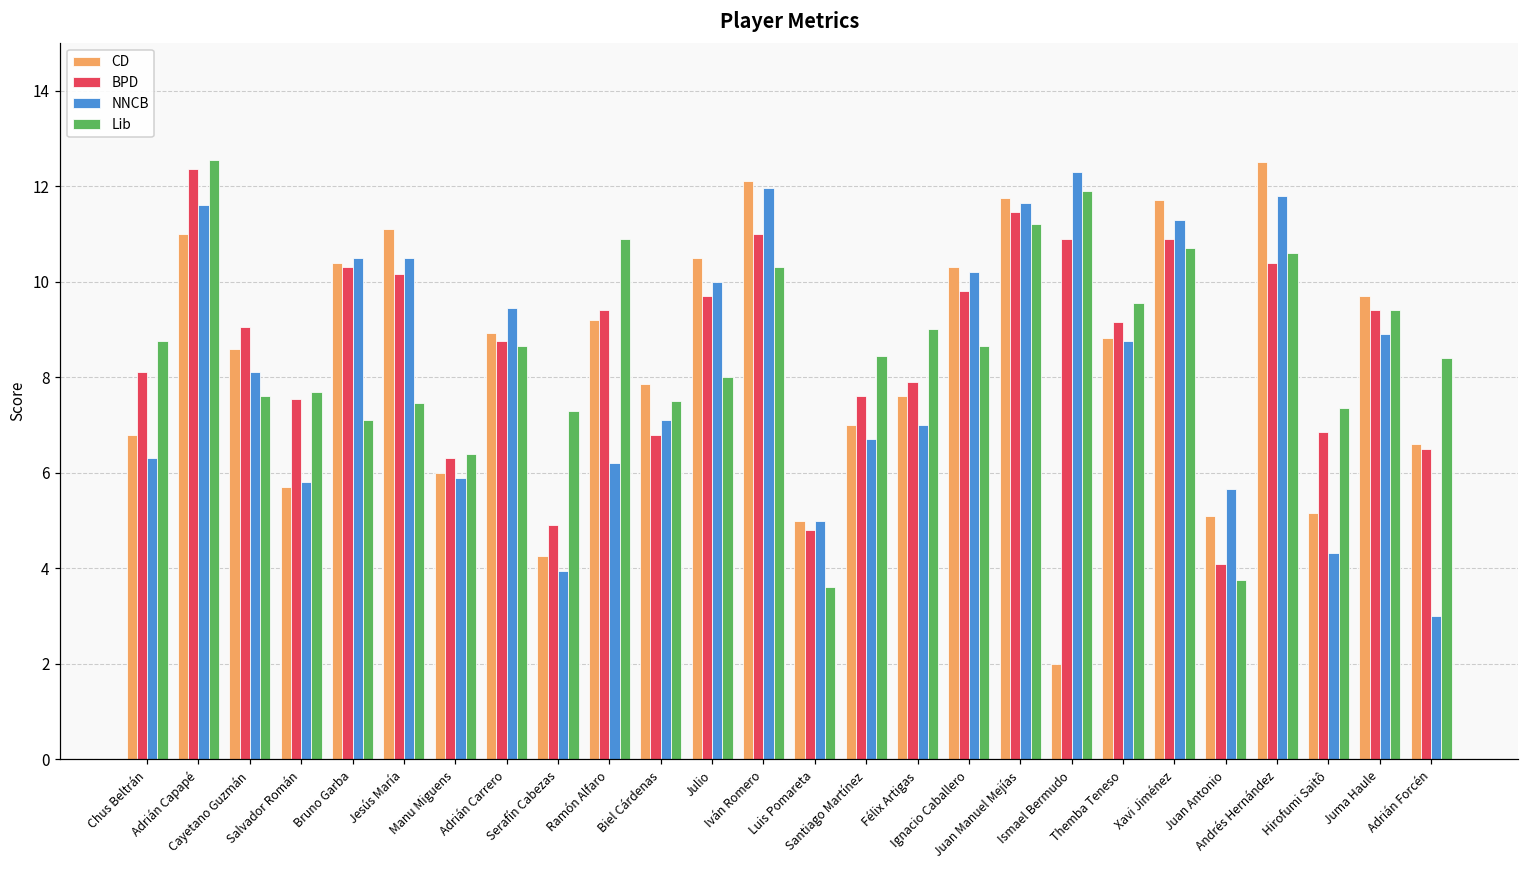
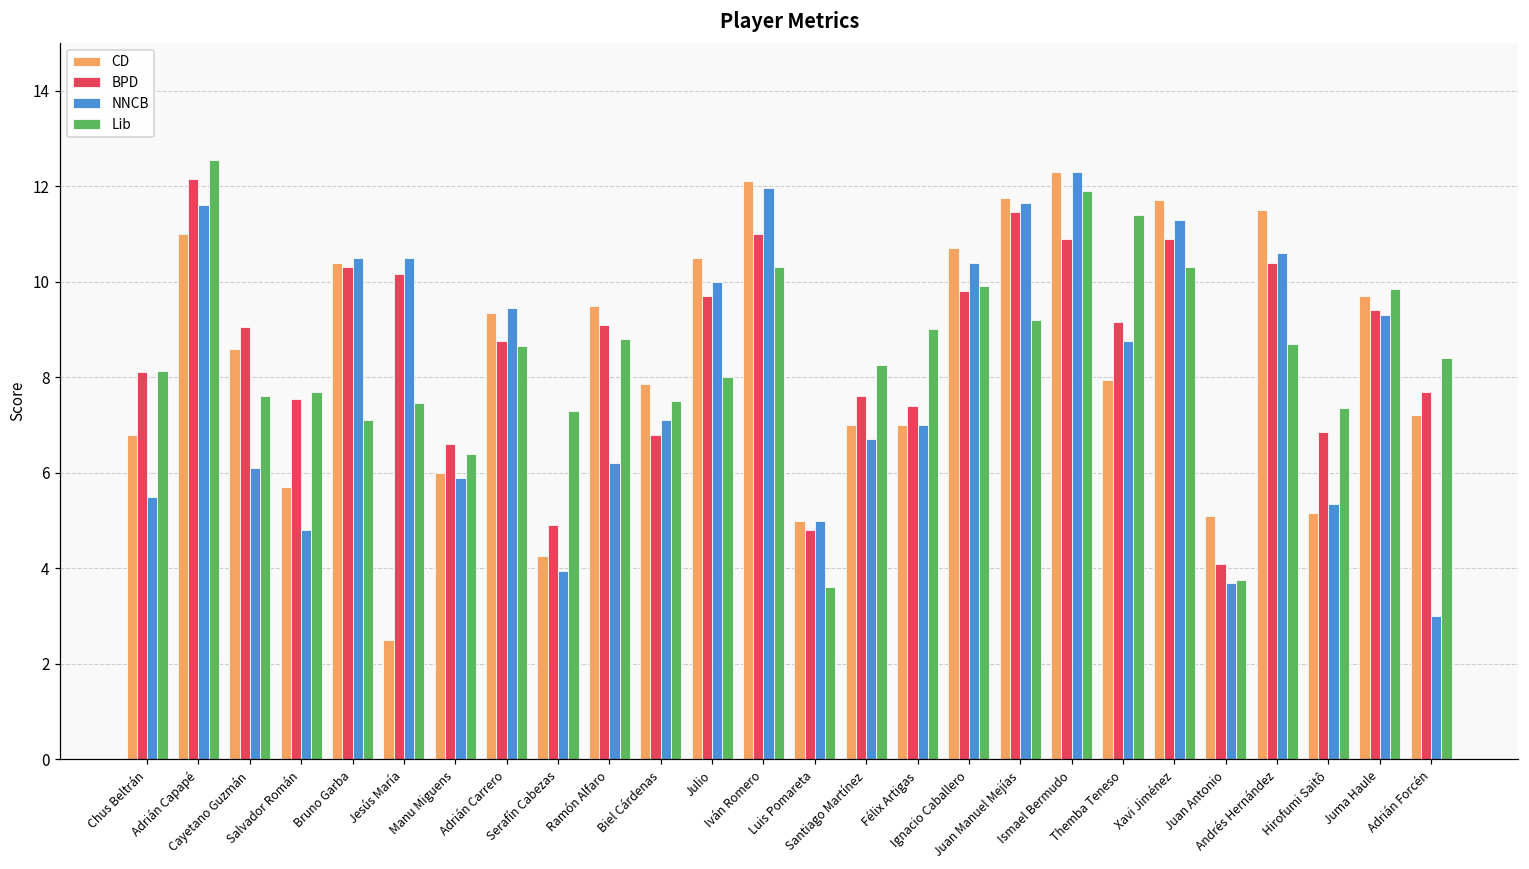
NNCB, Chus Beltrán: 6.3 -> 5.5
Lib, Chus Beltrán: 8.8 -> 8.1
BPD, Adrián Capapé: 12.4 -> 12.2
NNCB, Cayetano Guzmán: 8.1 -> 6.1
NNCB, Salvador Román: 5.8 -> 4.8
CD, Jesús María: 11.1 -> 2.5
BPD, Manu Miguens: 6.3 -> 6.6
CD, Adrián Carrero: 8.9 -> 9.4
CD, Ramón Alfaro: 9.2 -> 9.5
BPD, Ramón Alfaro: 9.4 -> 9.1
Lib, Ramón Alfaro: 10.9 -> 8.8
Lib, Santiago Martínez: 8.5 -> 8.3
CD, Félix Artigas: 7.6 -> 7.0
BPD, Félix Artigas: 7.9 -> 7.4
CD, Ignacio Caballero: 10.3 -> 10.7
NNCB, Ignacio Caballero: 10.2 -> 10.4
Lib, Ignacio Caballero: 8.7 -> 9.9
Lib, Juan Manuel Mejías: 11.2 -> 9.2
CD, Ismael Bermudo: 2.0 -> 12.3
CD, Themba Teneso: 8.8 -> 8.0
Lib, Themba Teneso: 9.6 -> 11.4
Lib, Xavi Jiménez: 10.7 -> 10.3
NNCB, Juan Antonio: 5.7 -> 3.7
CD, Andrés Hernández: 12.5 -> 11.5
NNCB, Andrés Hernández: 11.8 -> 10.6
Lib, Andrés Hernández: 10.6 -> 8.7
NNCB, Hirofumi Saitô: 4.3 -> 5.4
NNCB, Juma Haule: 8.9 -> 9.3
Lib, Juma Haule: 9.4 -> 9.9
CD, Adrián Forcén: 6.6 -> 7.2
BPD, Adrián Forcén: 6.5 -> 7.7
